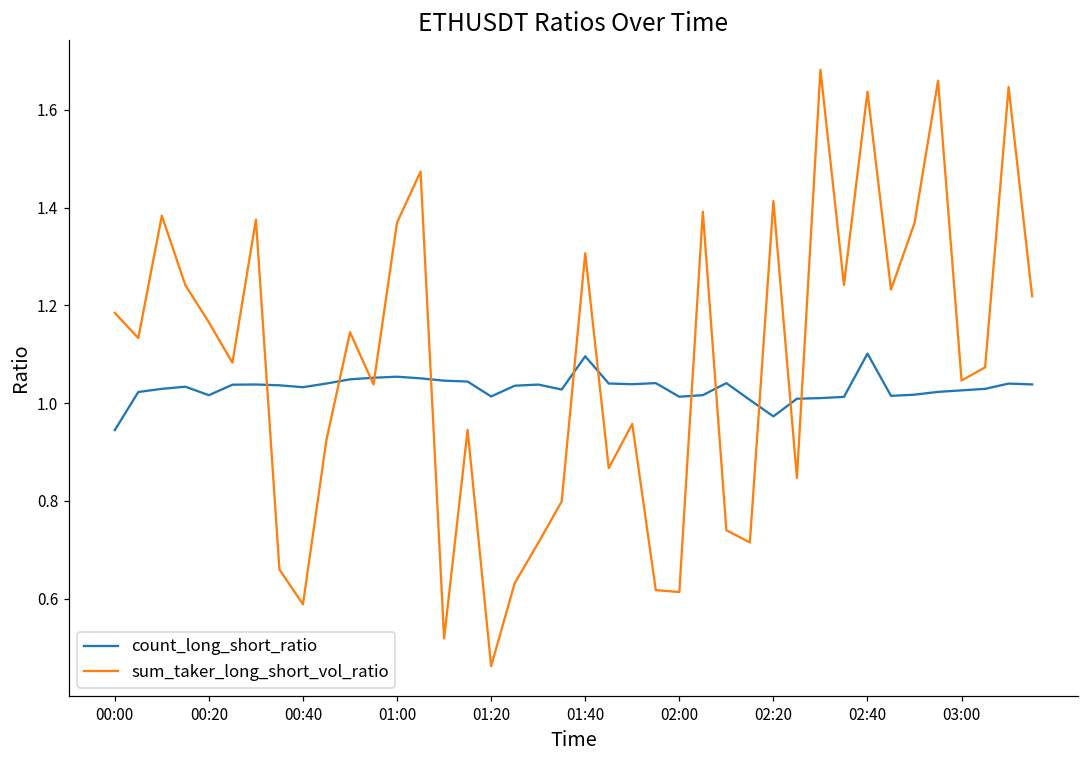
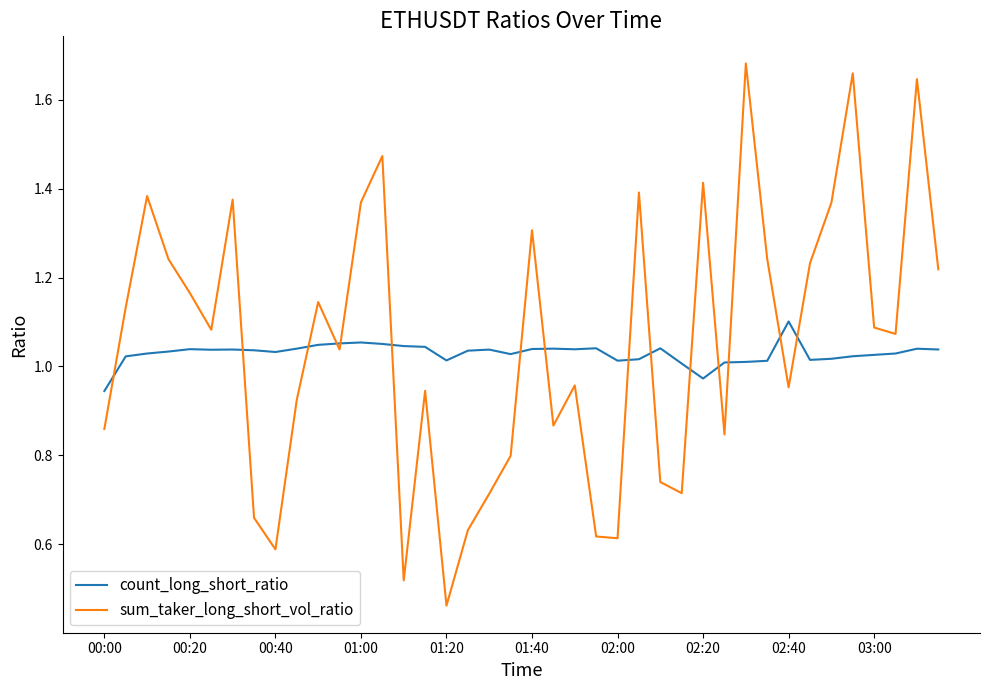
sum_taker_long_short_vol_ratio, 00:00: 1.18 -> 0.86
count_long_short_ratio, 00:20: 1.02 -> 1.04
count_long_short_ratio, 01:40: 1.10 -> 1.04
sum_taker_long_short_vol_ratio, 02:40: 1.64 -> 0.95
sum_taker_long_short_vol_ratio, 03:00: 1.05 -> 1.09
